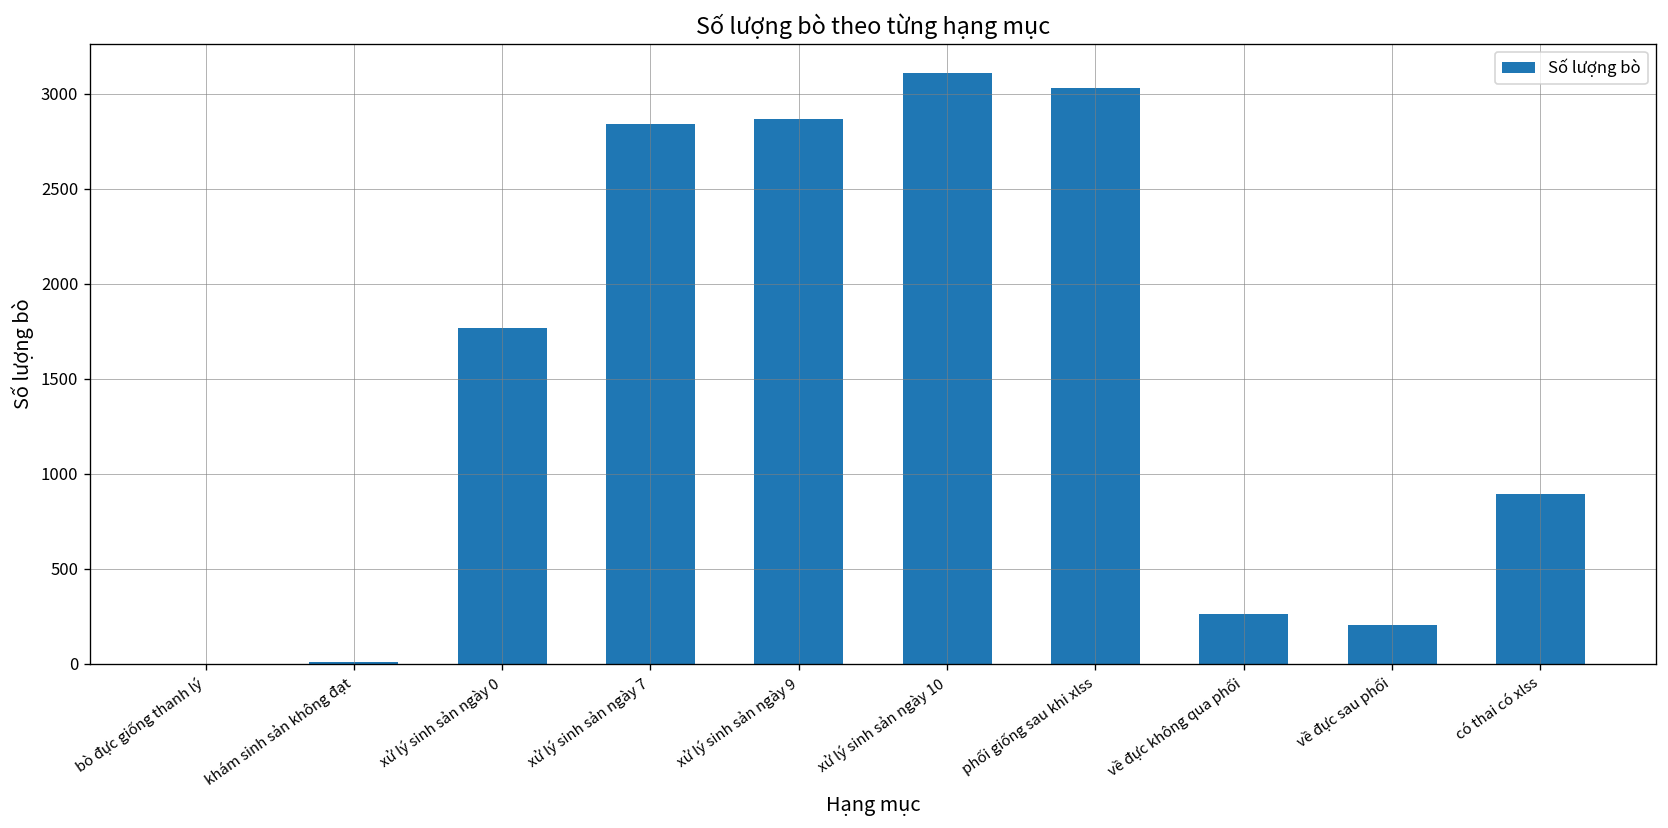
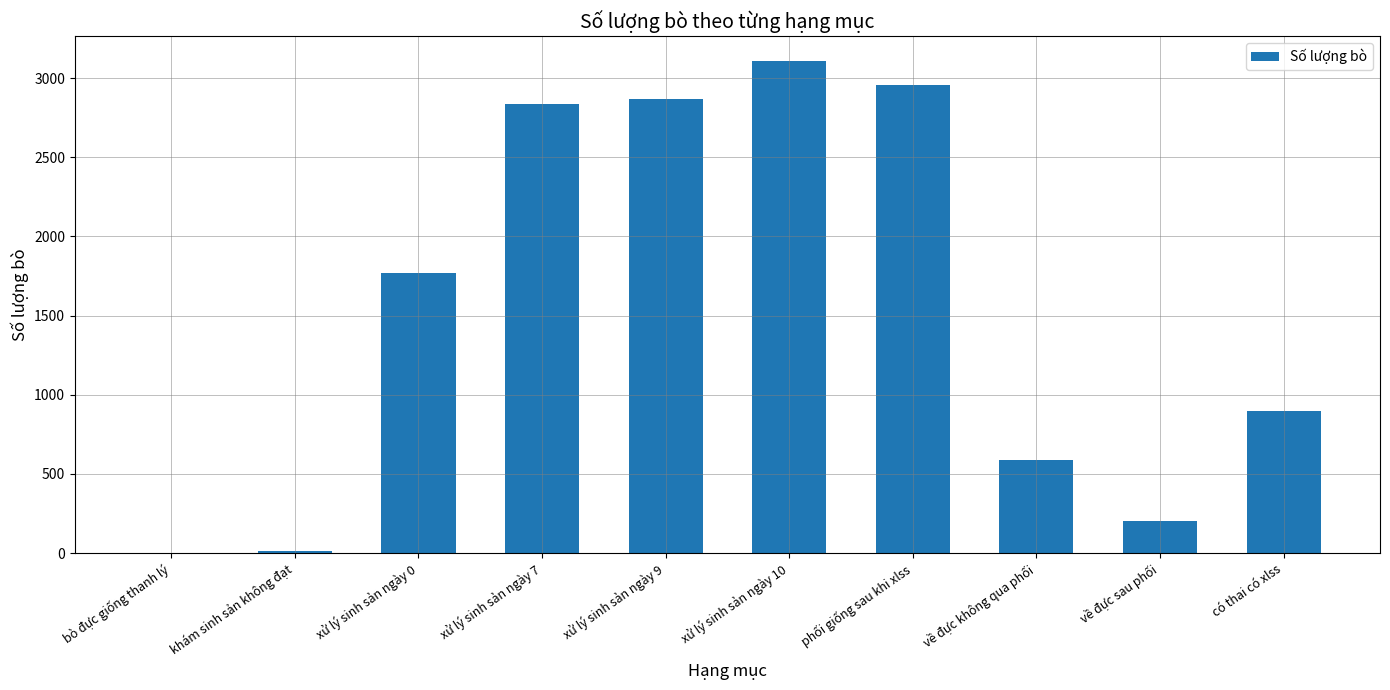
phối giống sau khi xlss: 3030 -> 2950
về đực không qua phối: 260 -> 590
